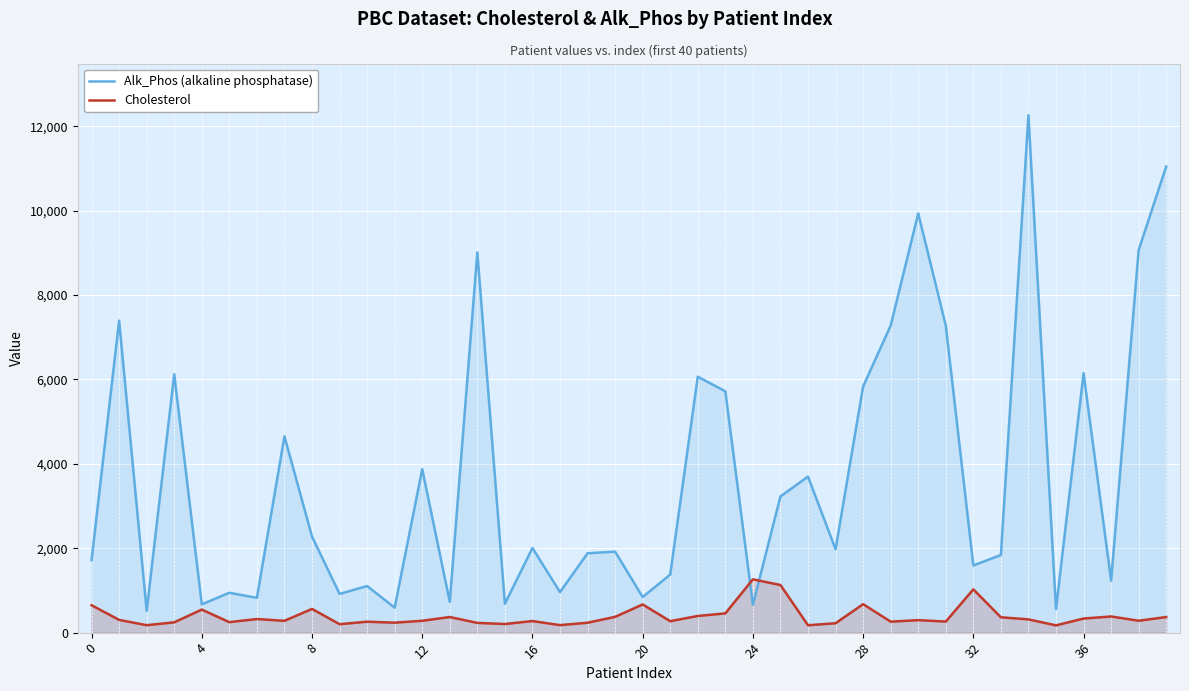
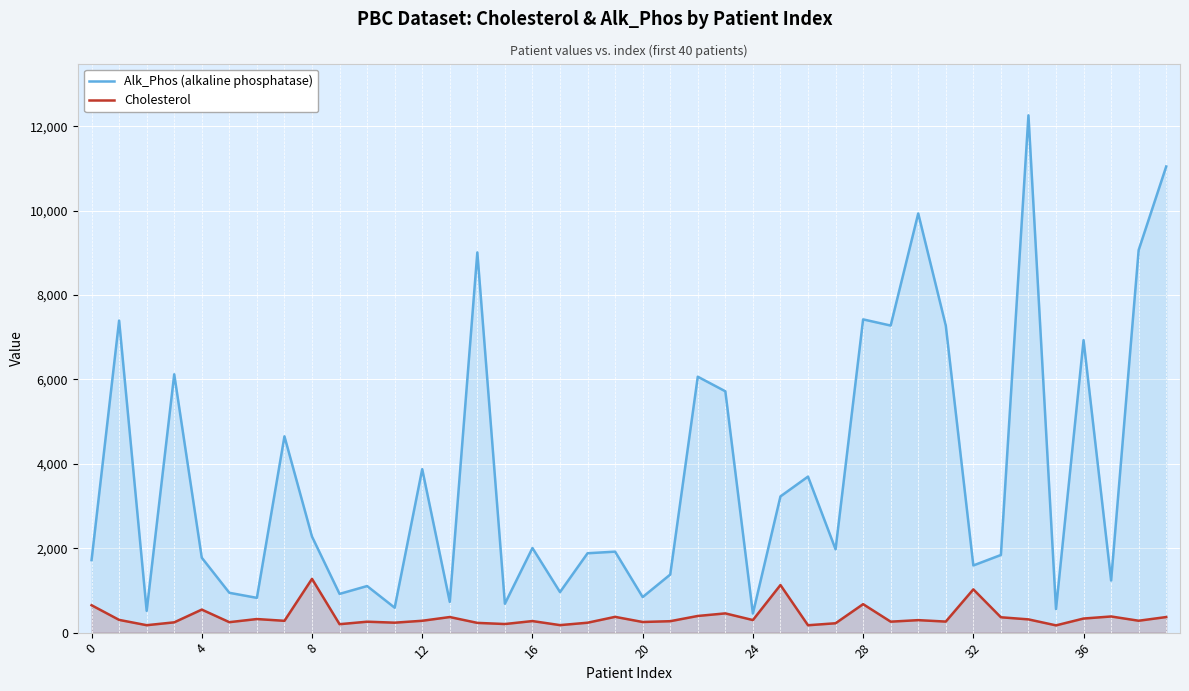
Alk_Phos (alkaline phosphatase), 4: 700 -> 1,800
Cholesterol, 8: 600 -> 1,300
Cholesterol, 20: 700 -> 300
Alk_Phos (alkaline phosphatase), 24: 700 -> 500
Cholesterol, 24: 1,300 -> 300
Alk_Phos (alkaline phosphatase), 28: 5,800 -> 7,400
Alk_Phos (alkaline phosphatase), 36: 6,100 -> 6,900
